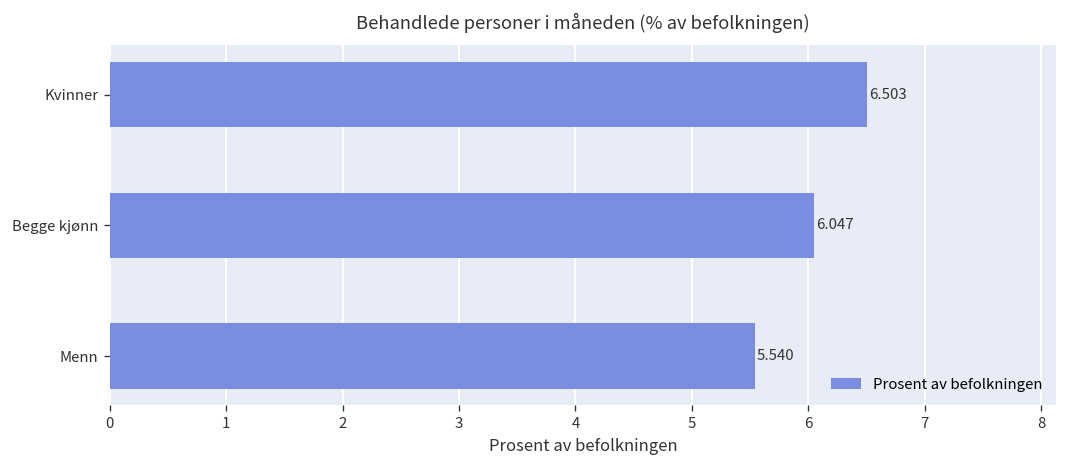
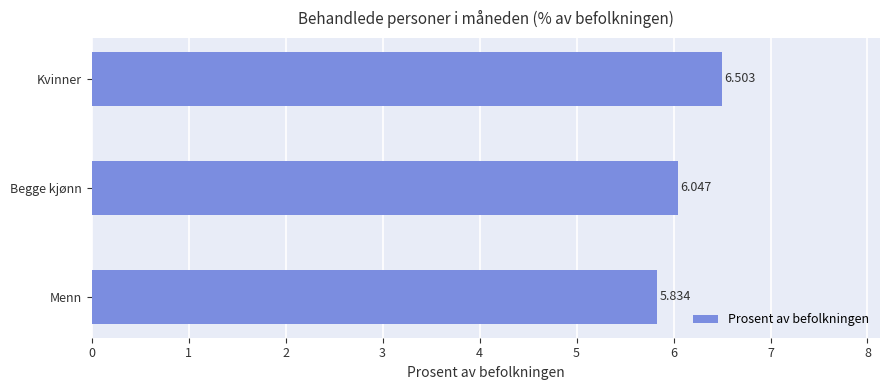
Menn: 5.540 -> 5.834
